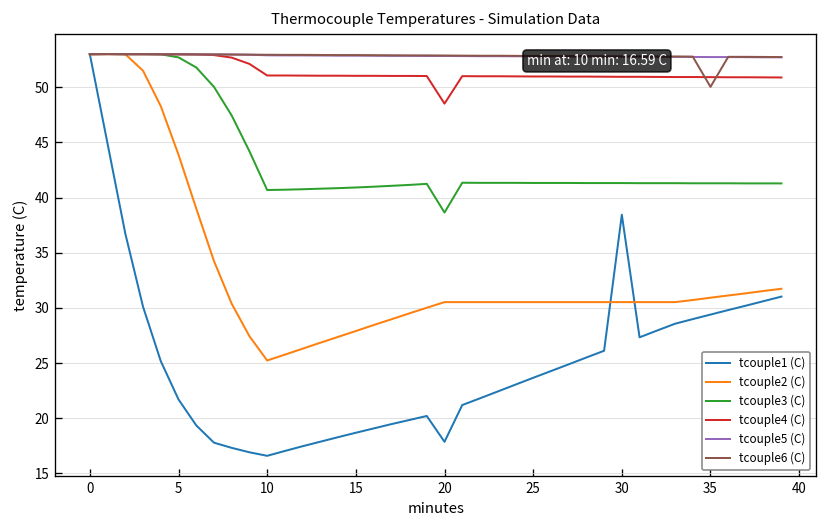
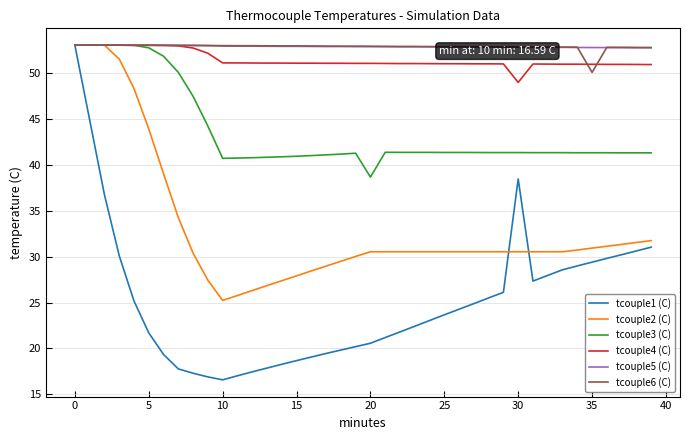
tcouple1 (C), 20: 18 -> 21
tcouple4 (C), 20: 49 -> 51
tcouple4 (C), 30: 51 -> 49
